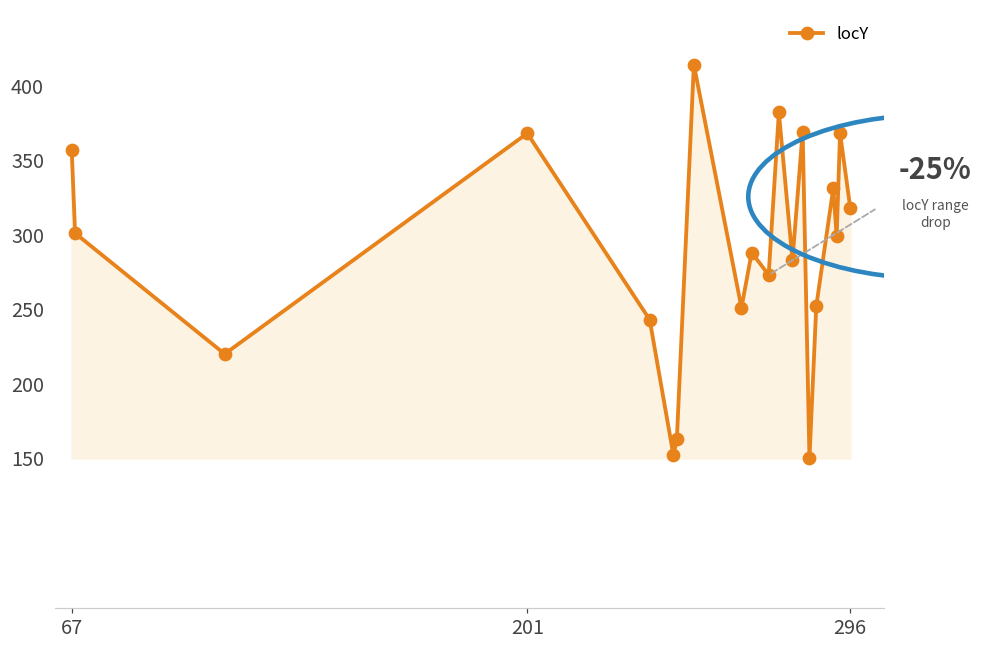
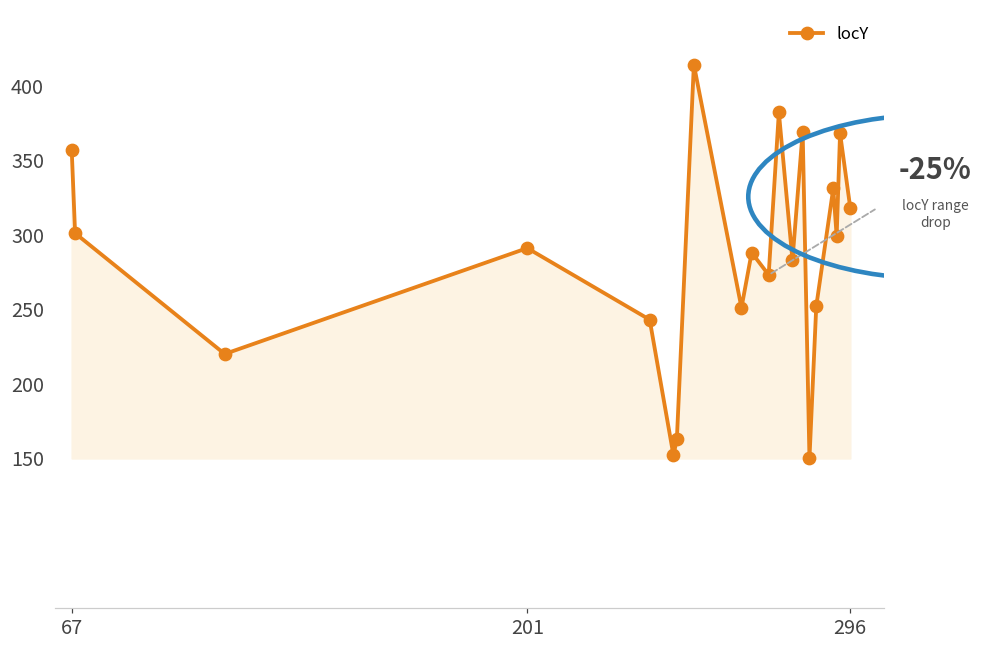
201: 368 -> 291
